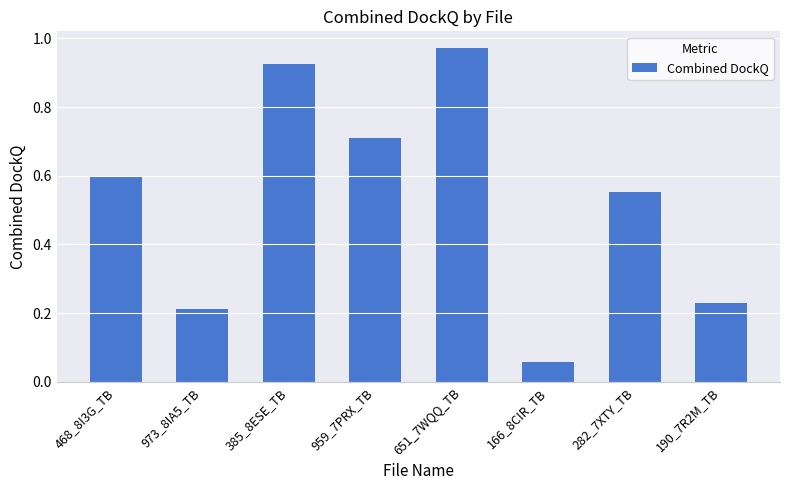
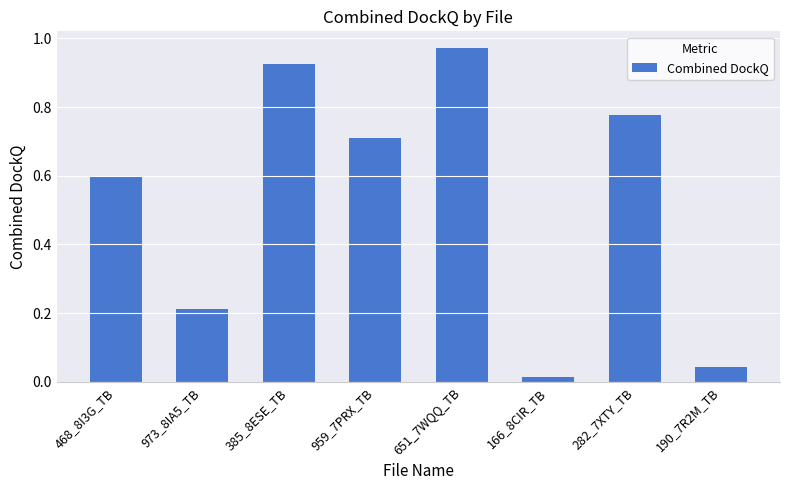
166_8CIR_TB: 0.06 -> 0.01
282_7XTY_TB: 0.55 -> 0.78
190_7R2M_TB: 0.23 -> 0.04
